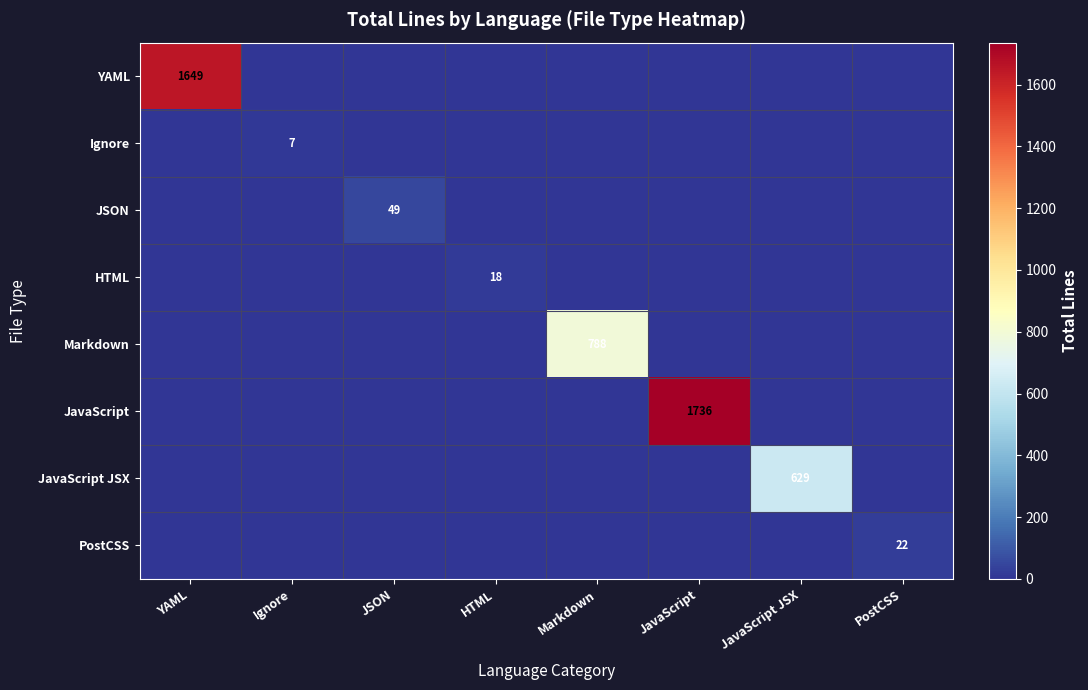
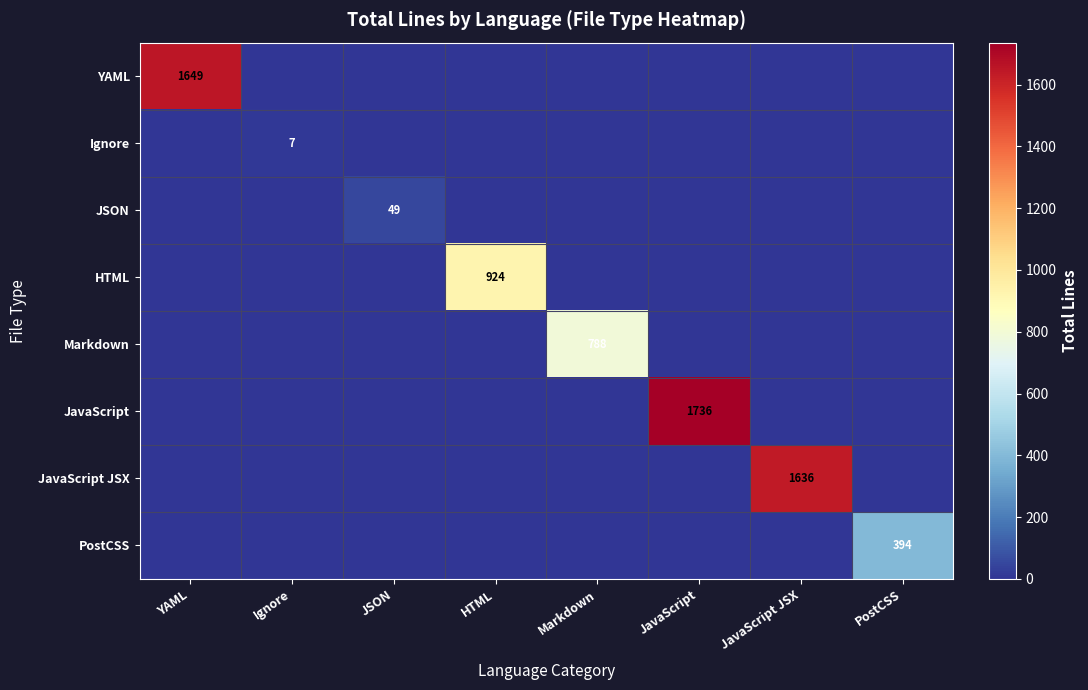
HTML, HTML: 18 -> 924
JavaScript JSX, JavaScript JSX: 629 -> 1636
PostCSS, PostCSS: 22 -> 394
